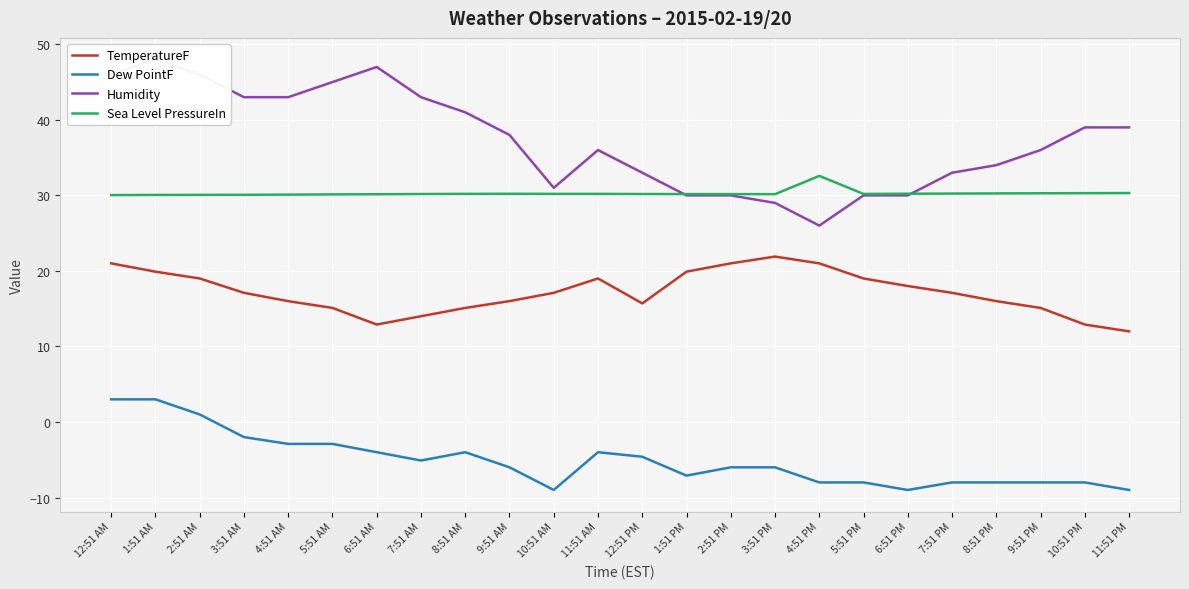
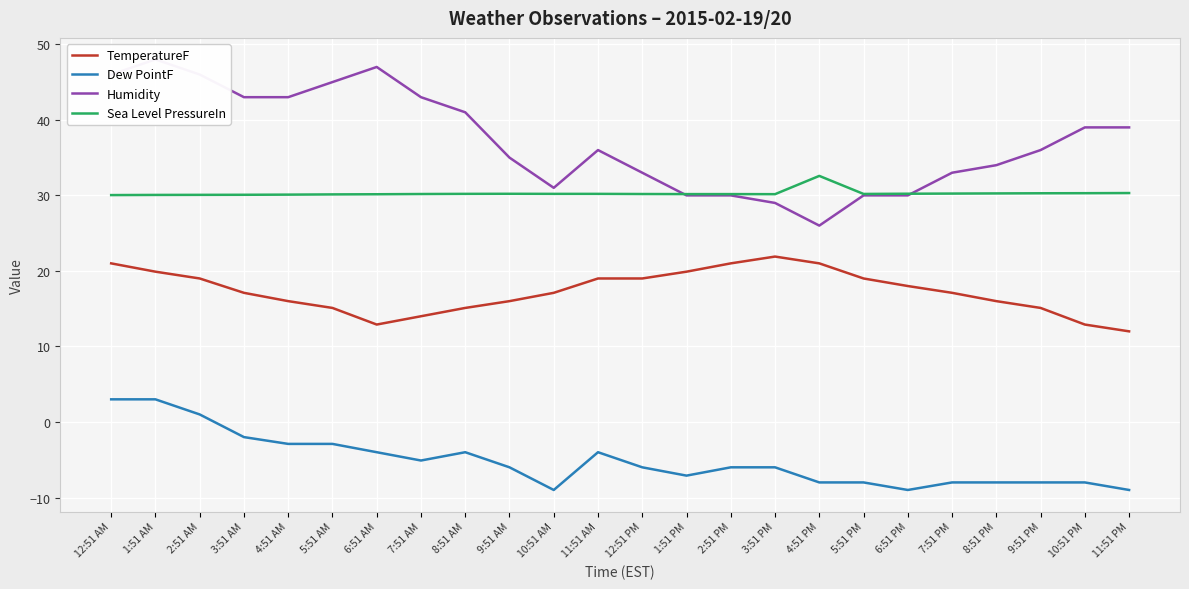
Humidity, 9:51 AM: 38 -> 35
TemperatureF, 12:51 PM: 16 -> 19
Dew PointF, 12:51 PM: -5 -> -6
